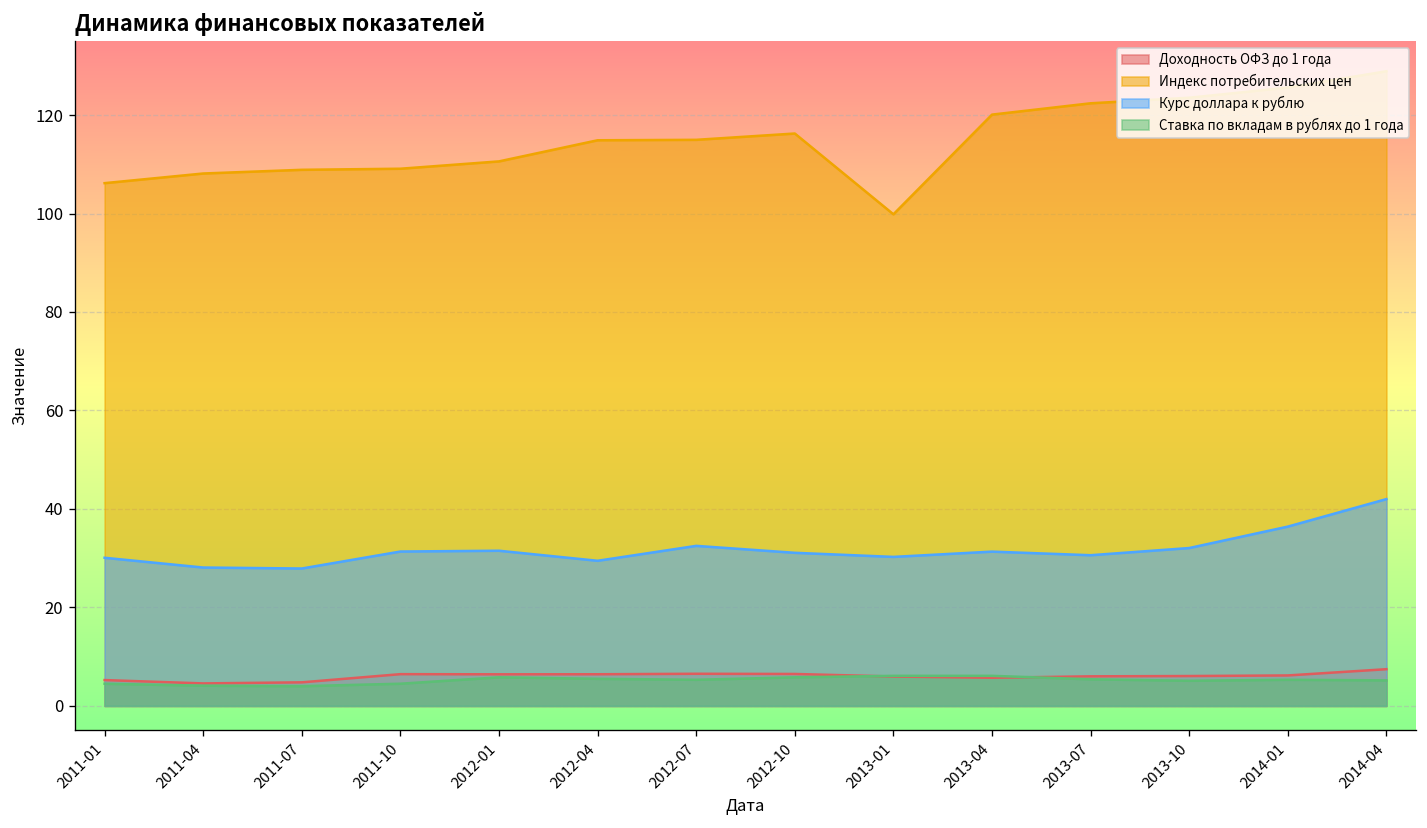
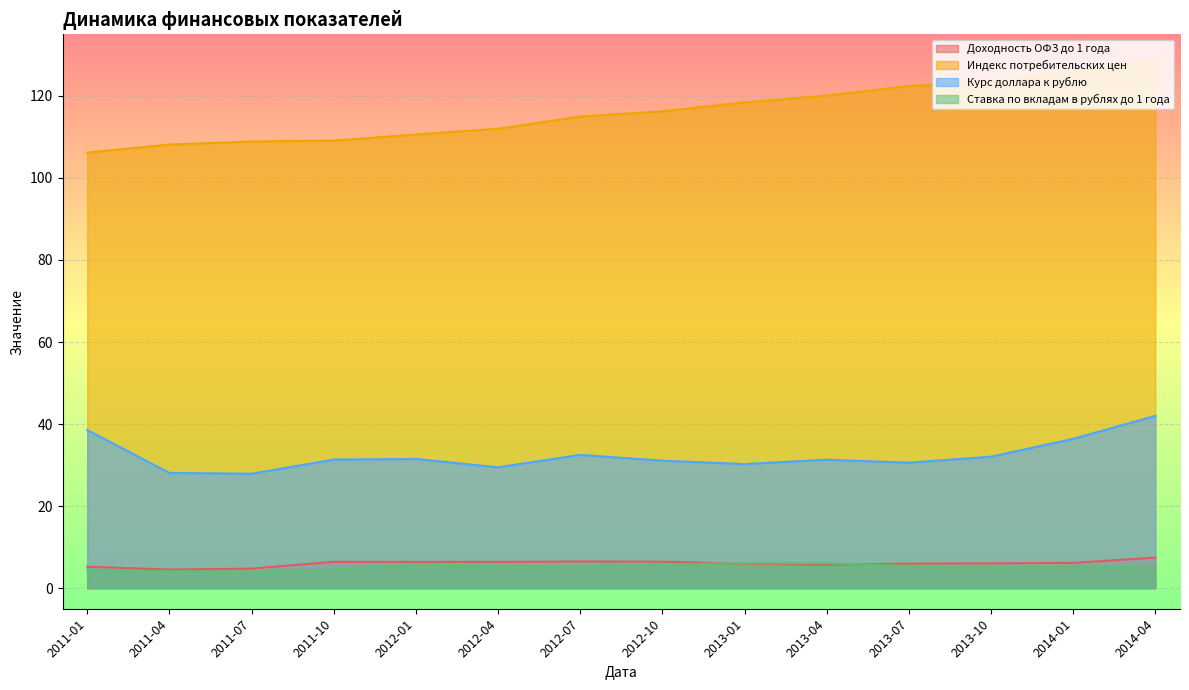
Курс доллара к рублю, 2011-01: 30 -> 39
Индекс потребительских цен, 2012-04: 115 -> 112
Индекс потребительских цен, 2013-01: 100 -> 118
